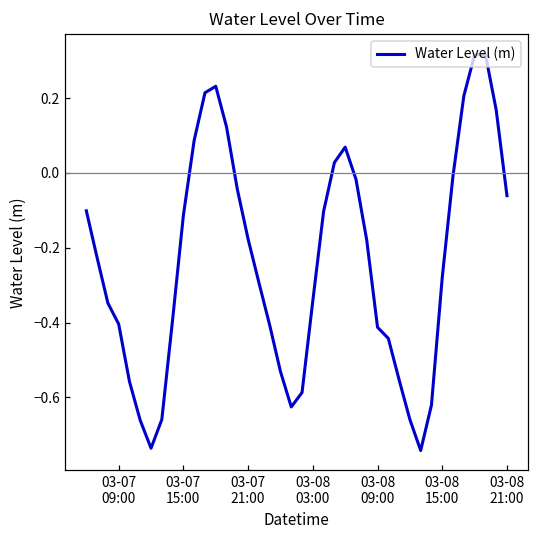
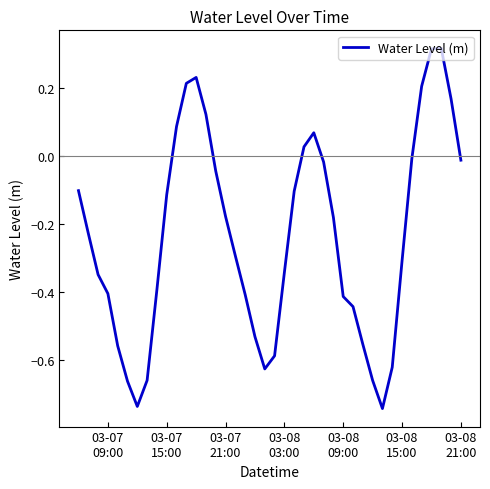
03-08 15:00: -0.28 -> -0.31
03-08 21:00: -0.06 -> -0.01
